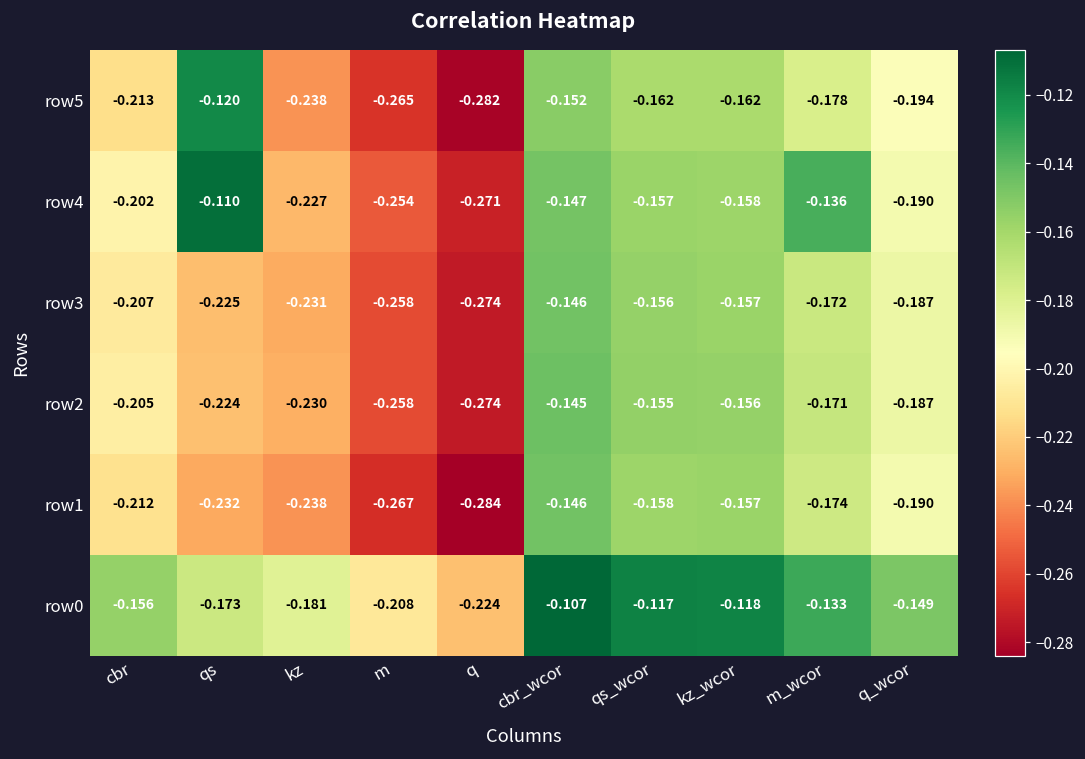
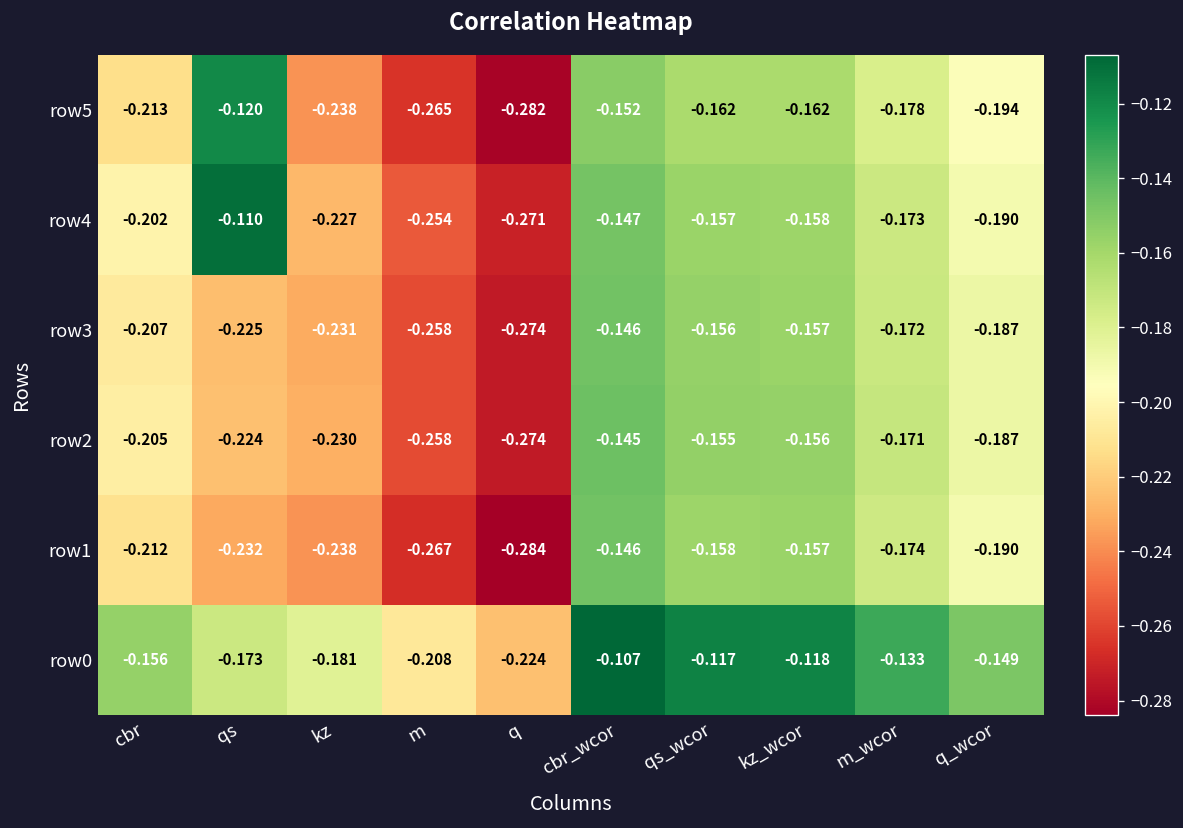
row4, m_wcor: -0.136 -> -0.173
